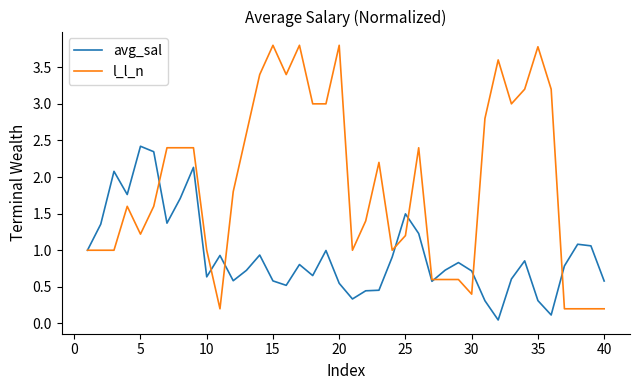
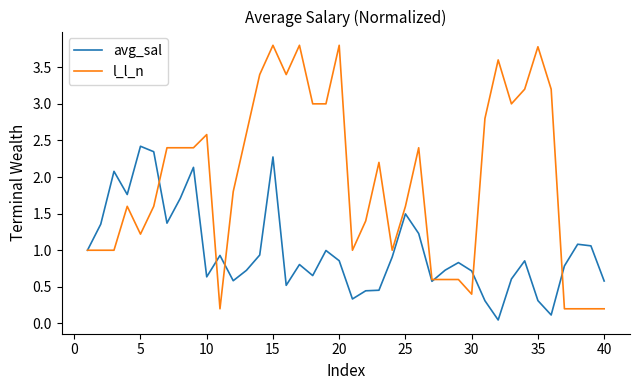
l_l_n, 10: 1.0 -> 2.6
avg_sal, 15: 0.6 -> 2.3
avg_sal, 20: 0.5 -> 0.9
l_l_n, 25: 1.2 -> 1.6
